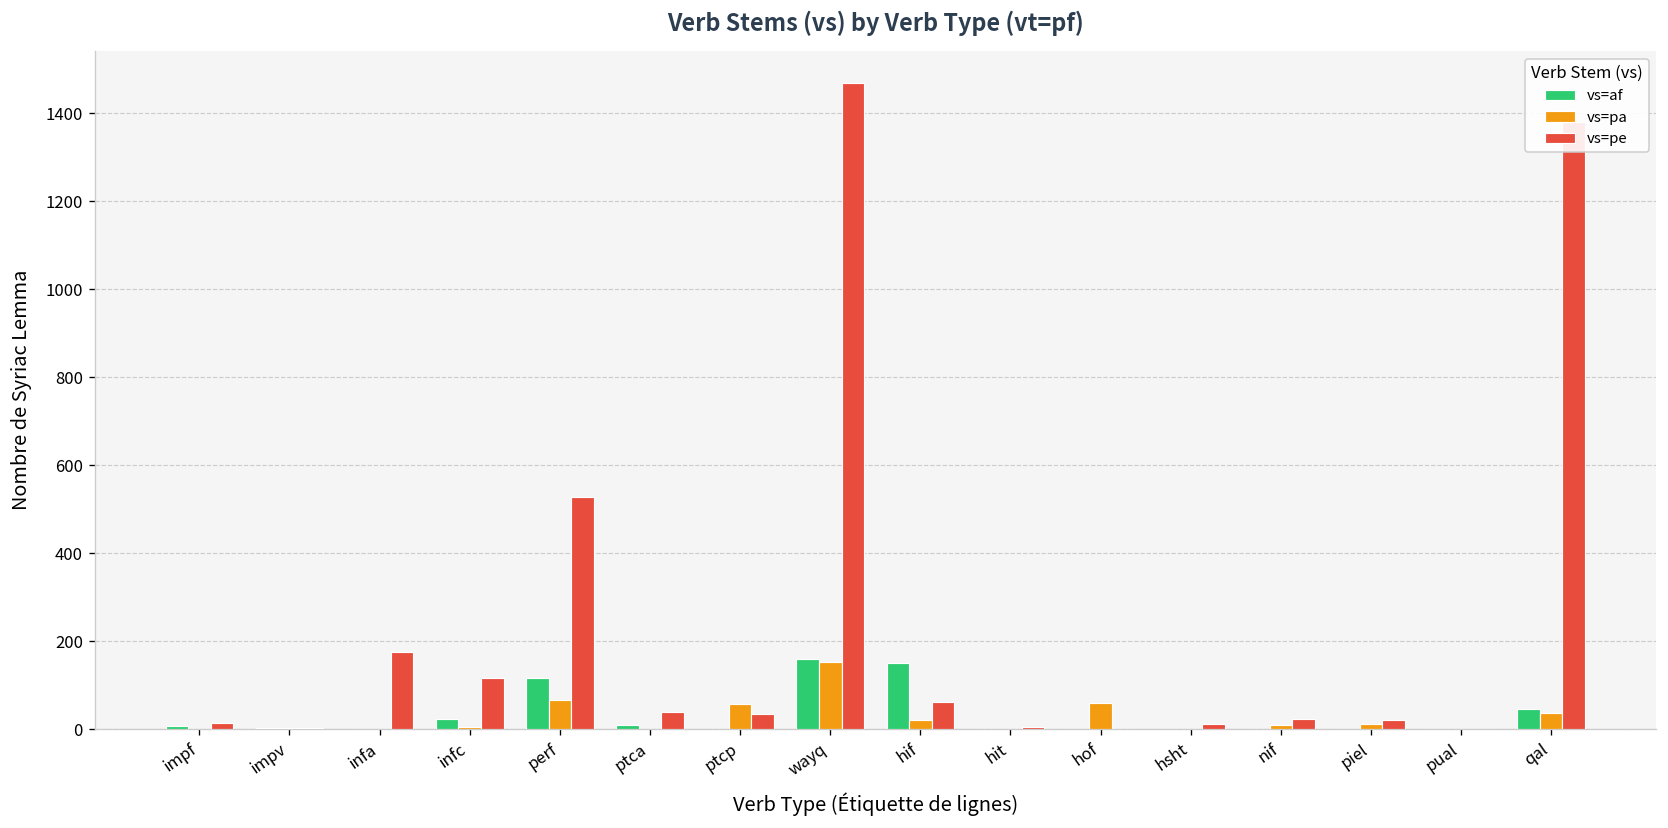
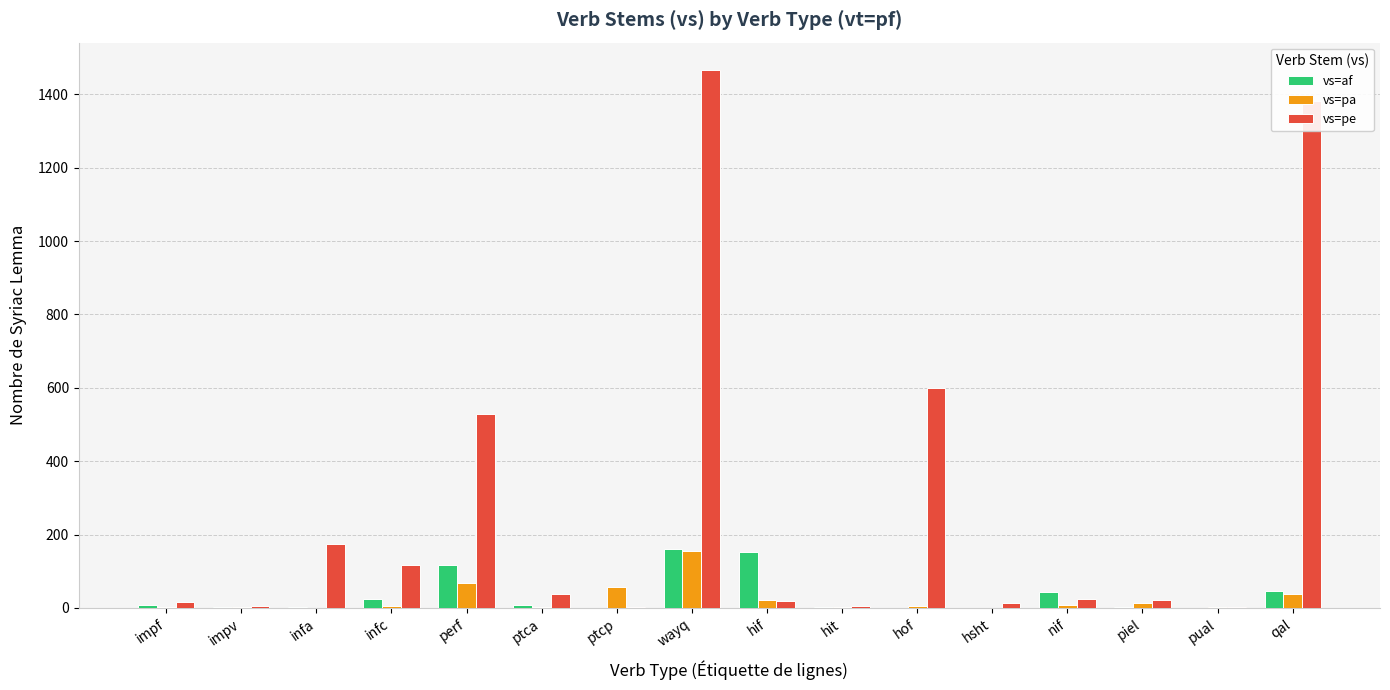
vs=pe, ptcp: 30 -> 0
vs=pe, hif: 60 -> 20
vs=pa, hof: 60 -> 0
vs=pe, hof: 0 -> 600
vs=af, nif: 0 -> 40
